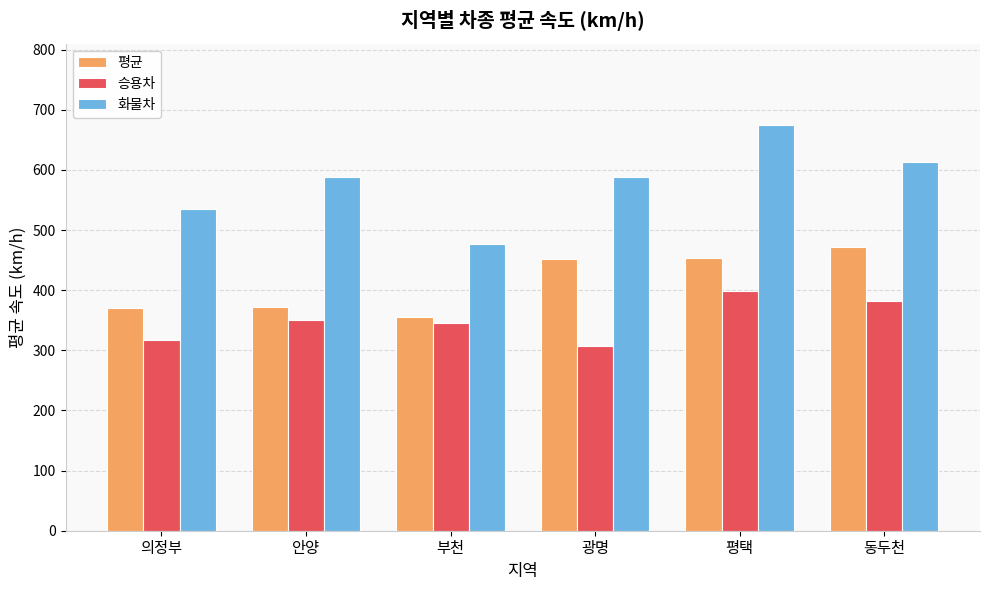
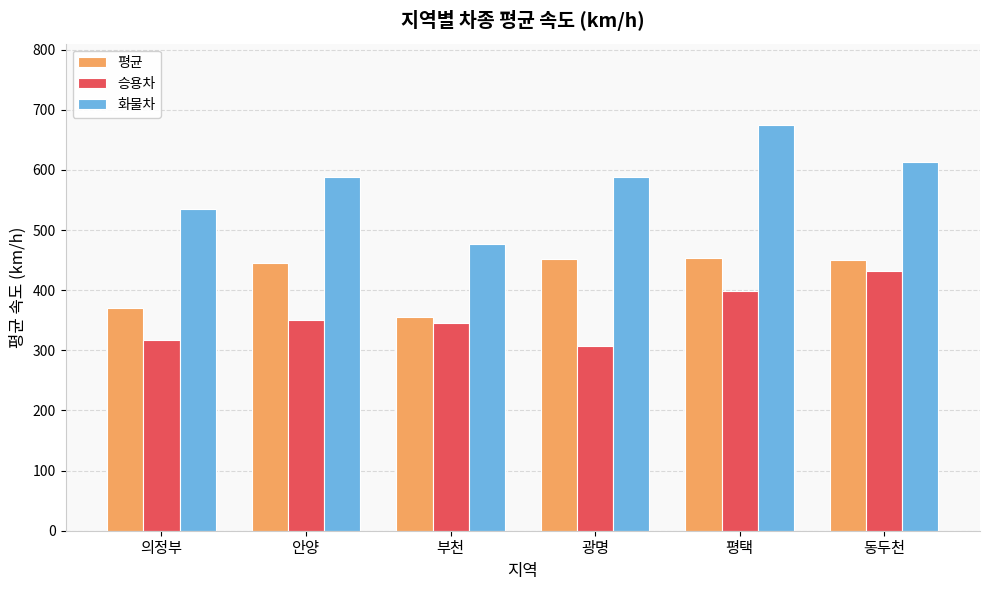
평균, 안양: 370 -> 440
평균, 동두천: 470 -> 450
승용차, 동두천: 380 -> 430
